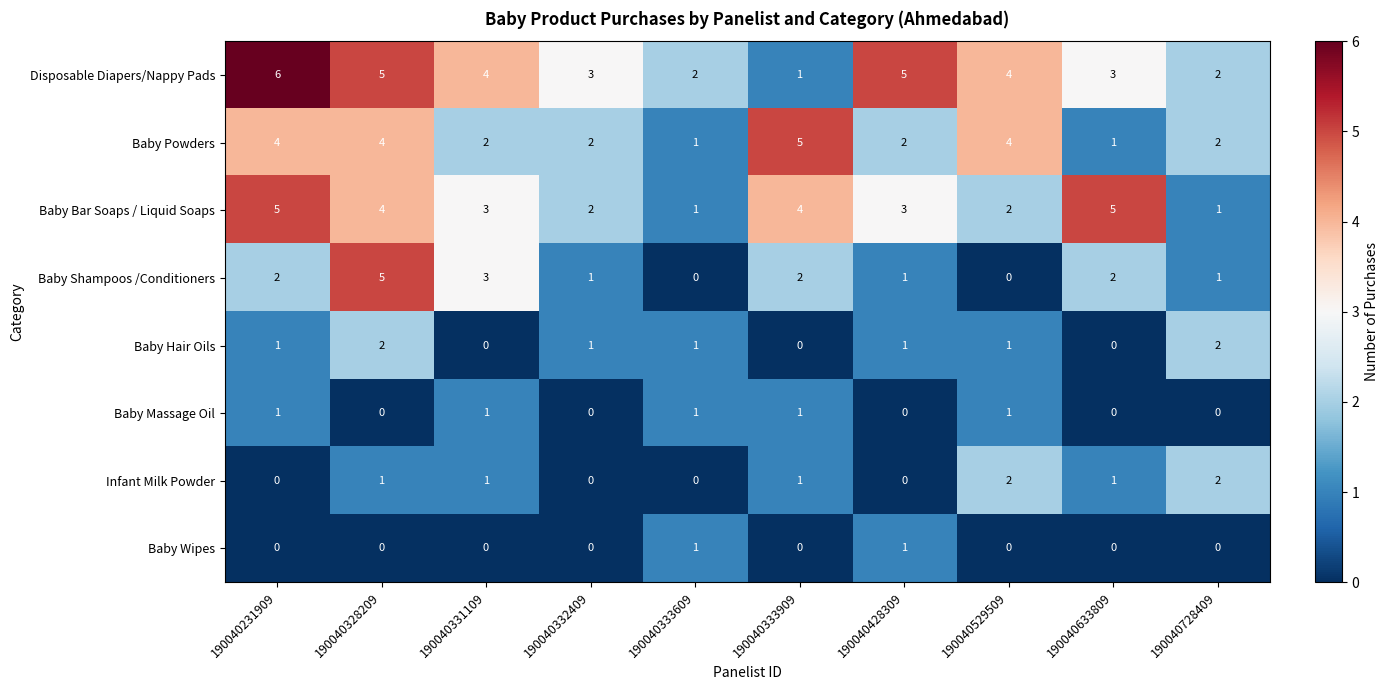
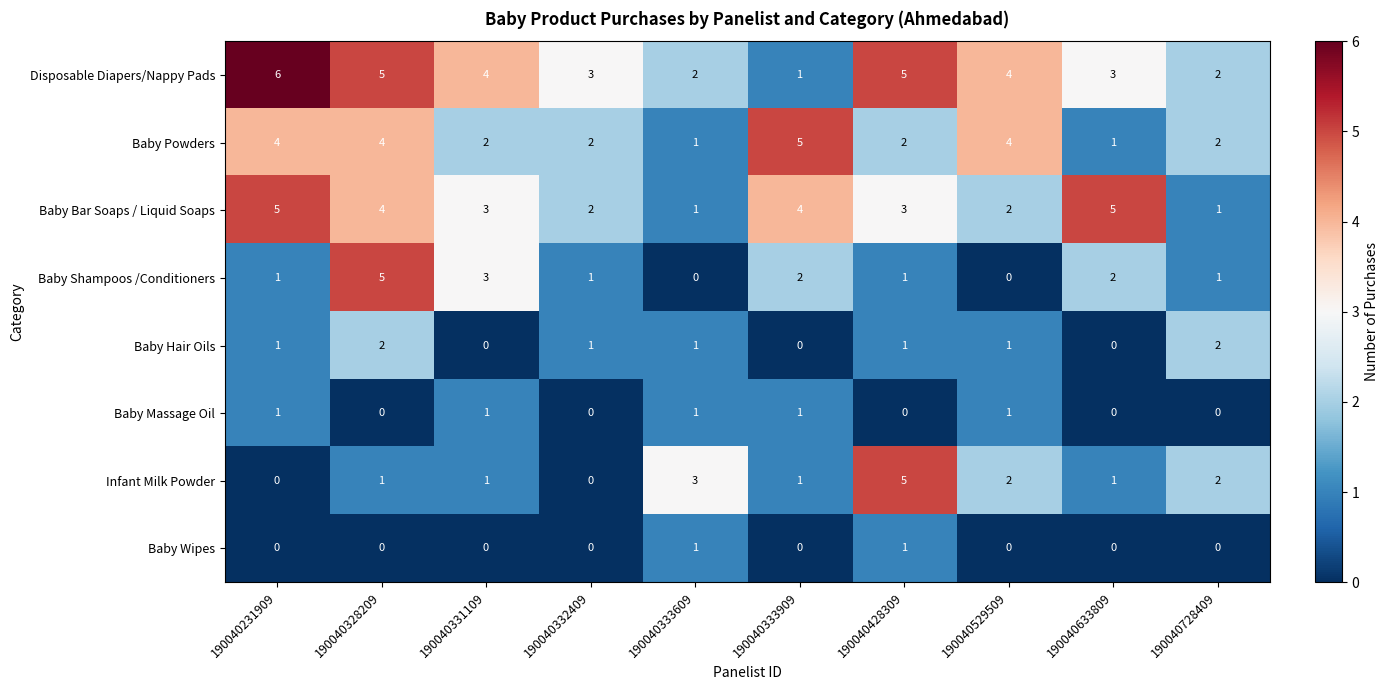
Baby Shampoos /Conditioners, 190040231909: 2 -> 1
Infant Milk Powder, 190040333609: 0 -> 3
Infant Milk Powder, 190040428309: 0 -> 5
